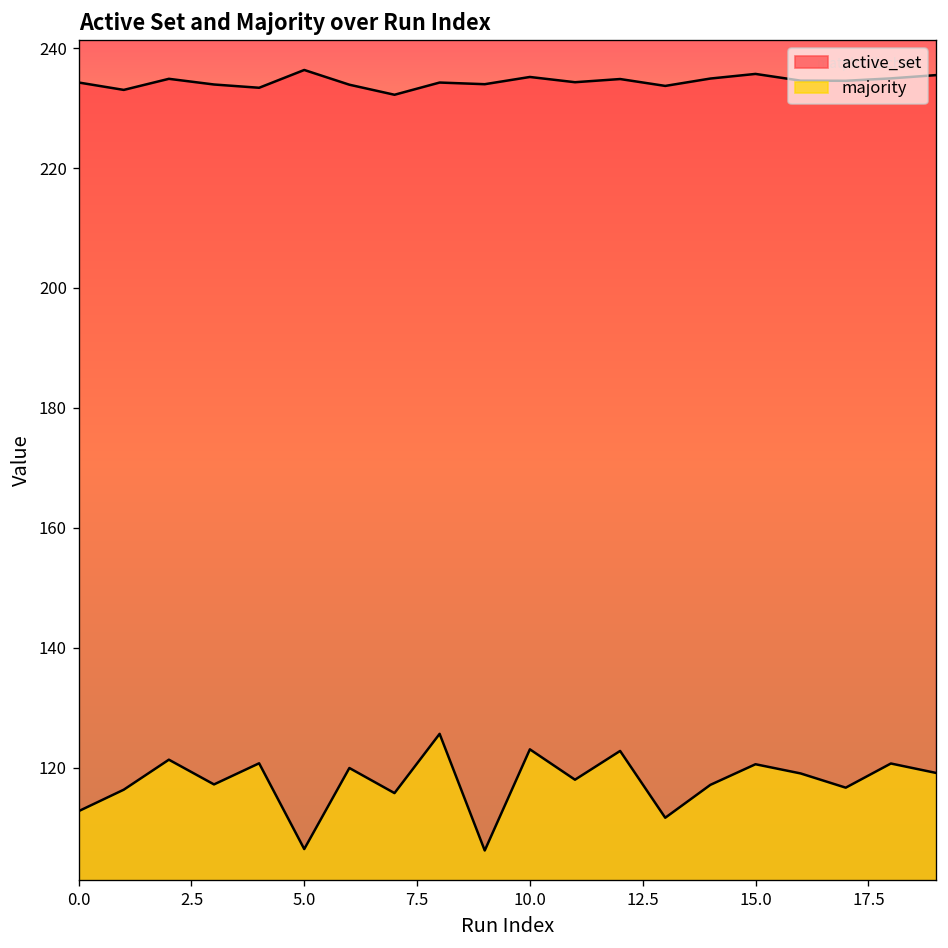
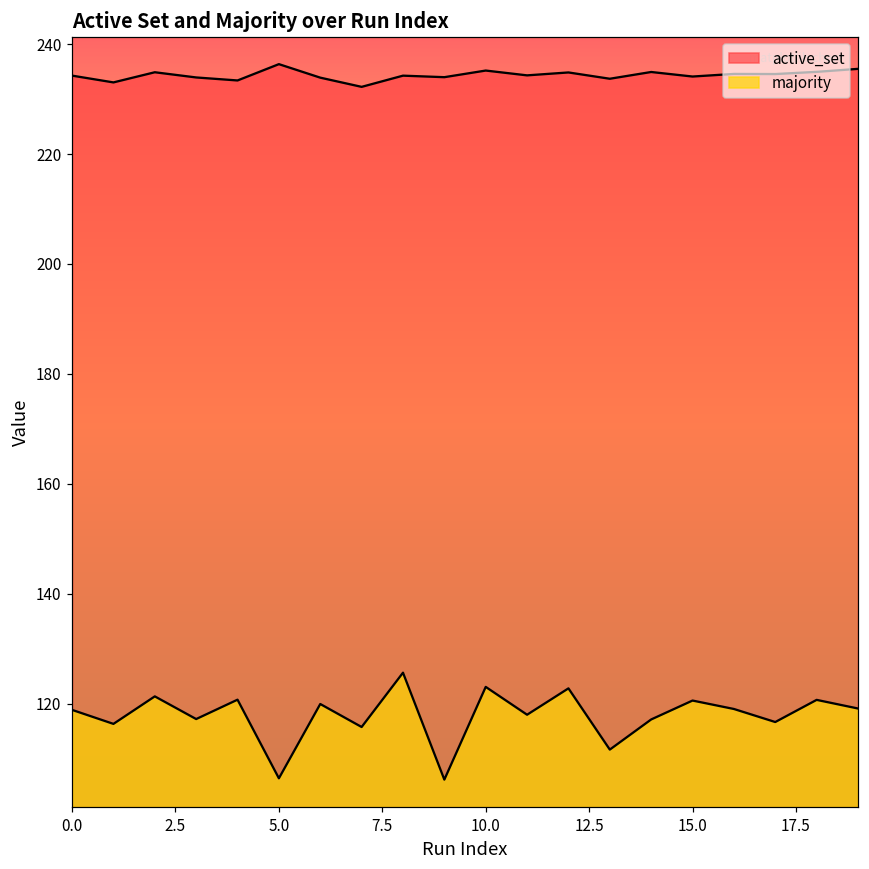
majority, 0.0: 113 -> 119
active_set, 15.0: 236 -> 234
